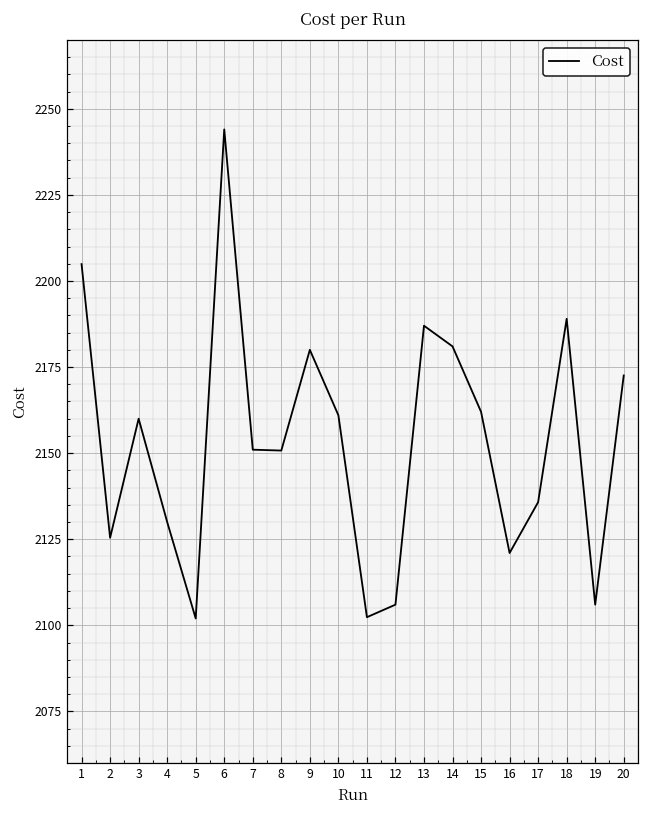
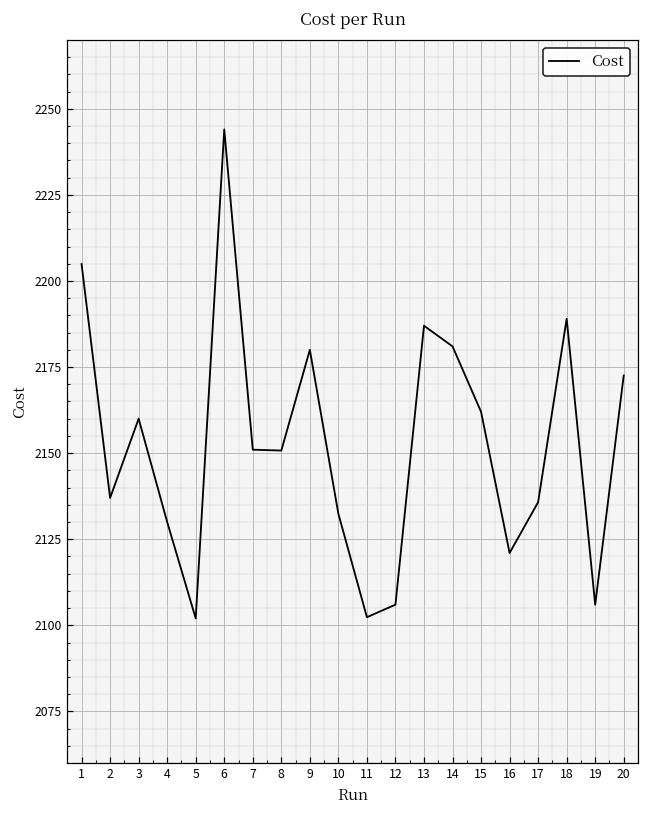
2: 2125 -> 2137
10: 2161 -> 2132
